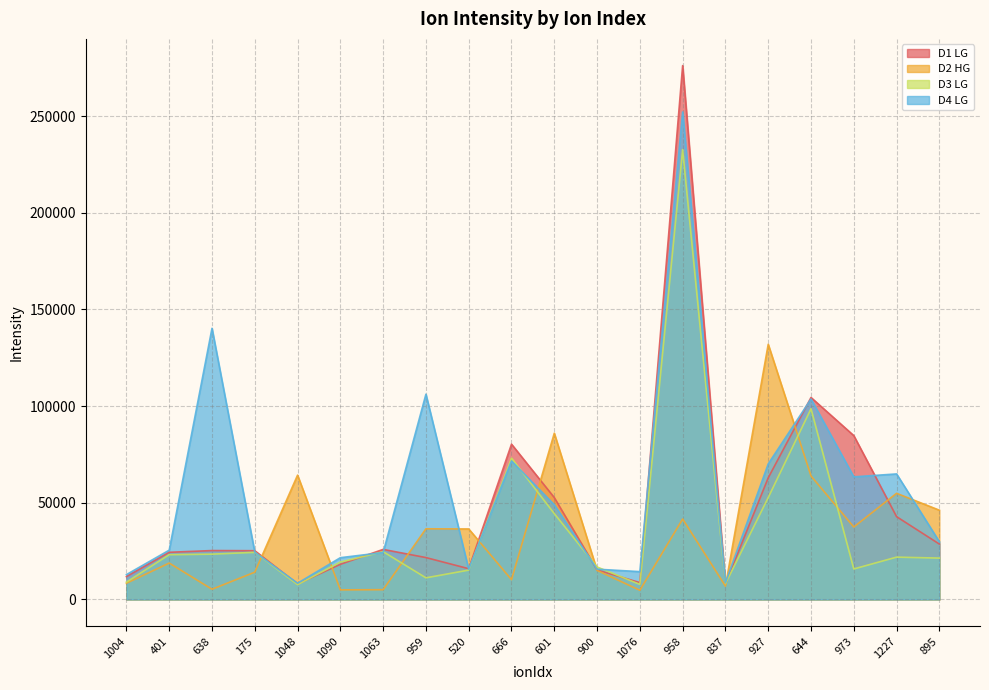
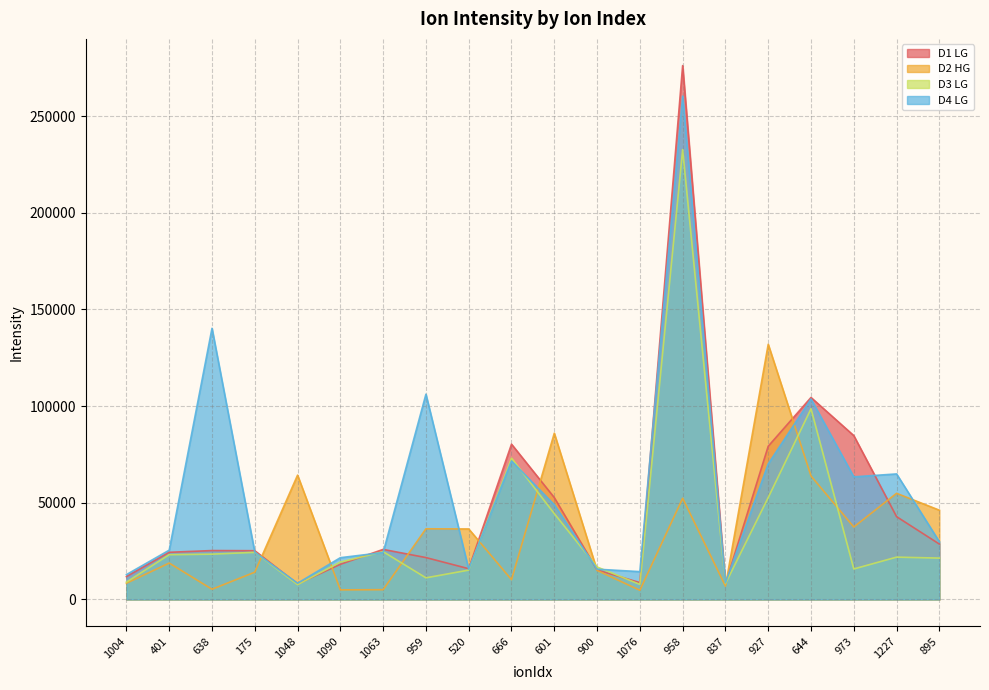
D2 HG, 958: 42000 -> 52000
D4 LG, 958: 252000 -> 260000
D1 LG, 927: 63000 -> 79000
